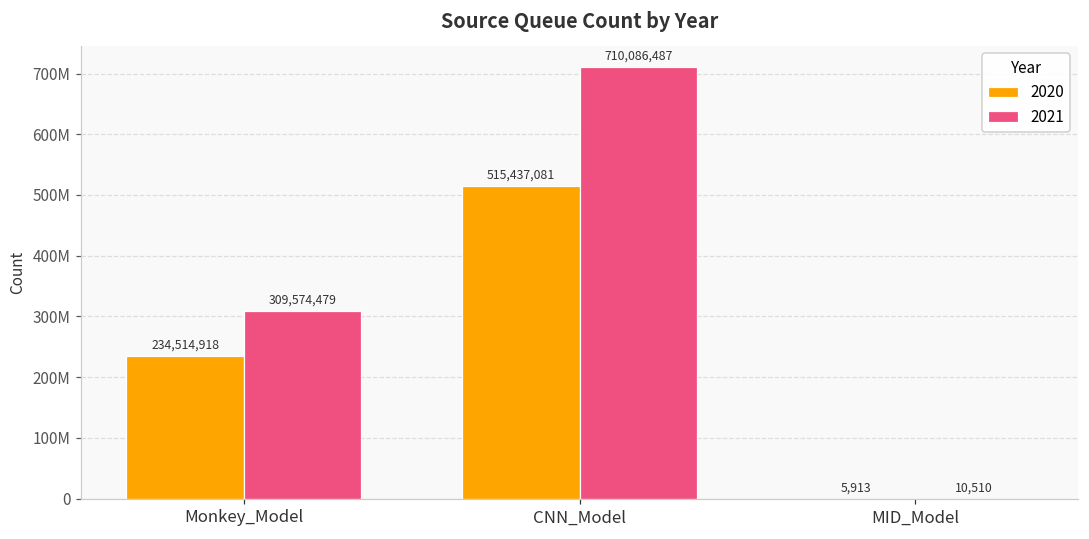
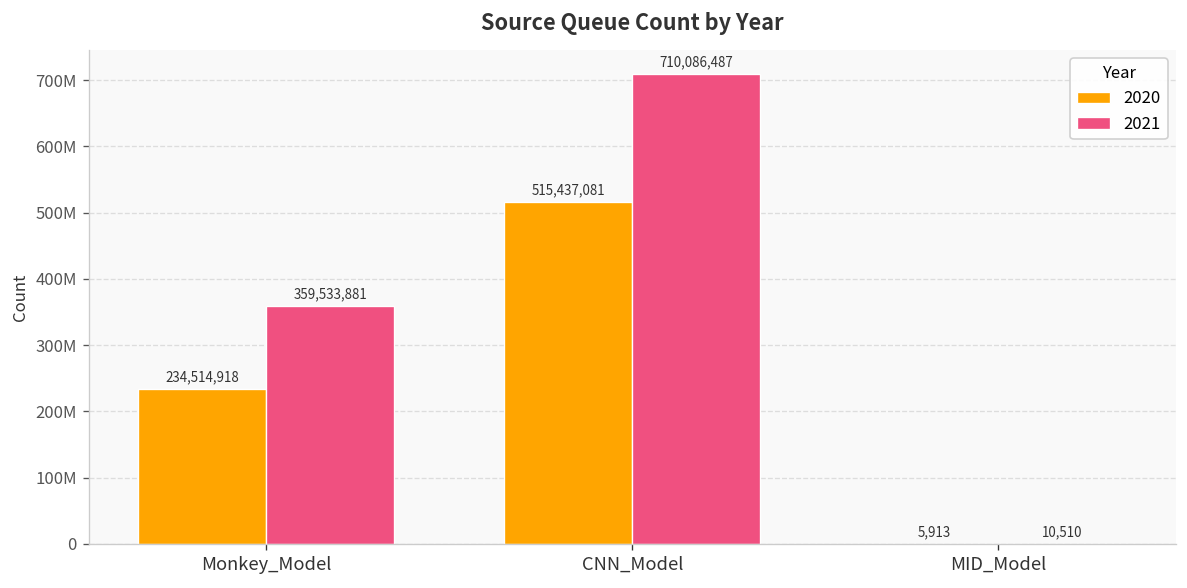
2021, Monkey_Model: 309,574,479 -> 359,533,881
